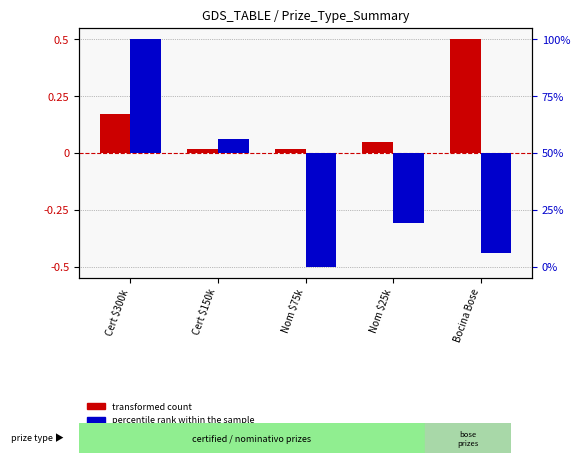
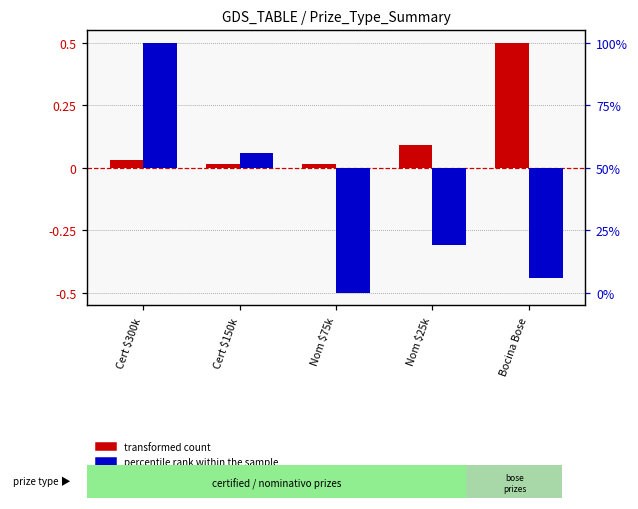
transformed count, Cert $300k: 0.17 -> 0.03
transformed count, Nom $25k: 0.05 -> 0.09
